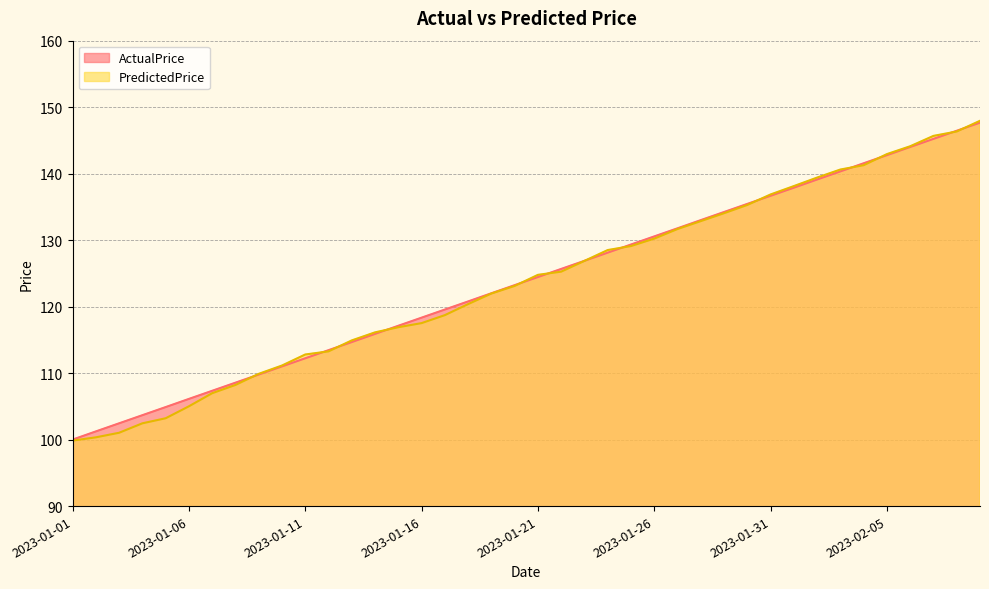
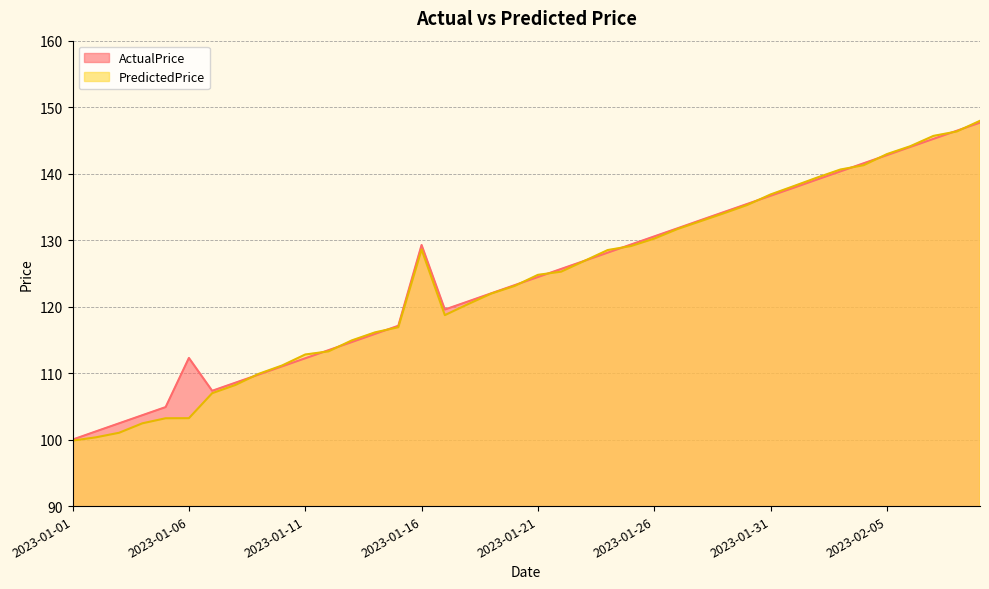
ActualPrice, 2023-01-06: 106 -> 112
PredictedPrice, 2023-01-06: 105 -> 103
ActualPrice, 2023-01-16: 118 -> 129
PredictedPrice, 2023-01-16: 118 -> 129
